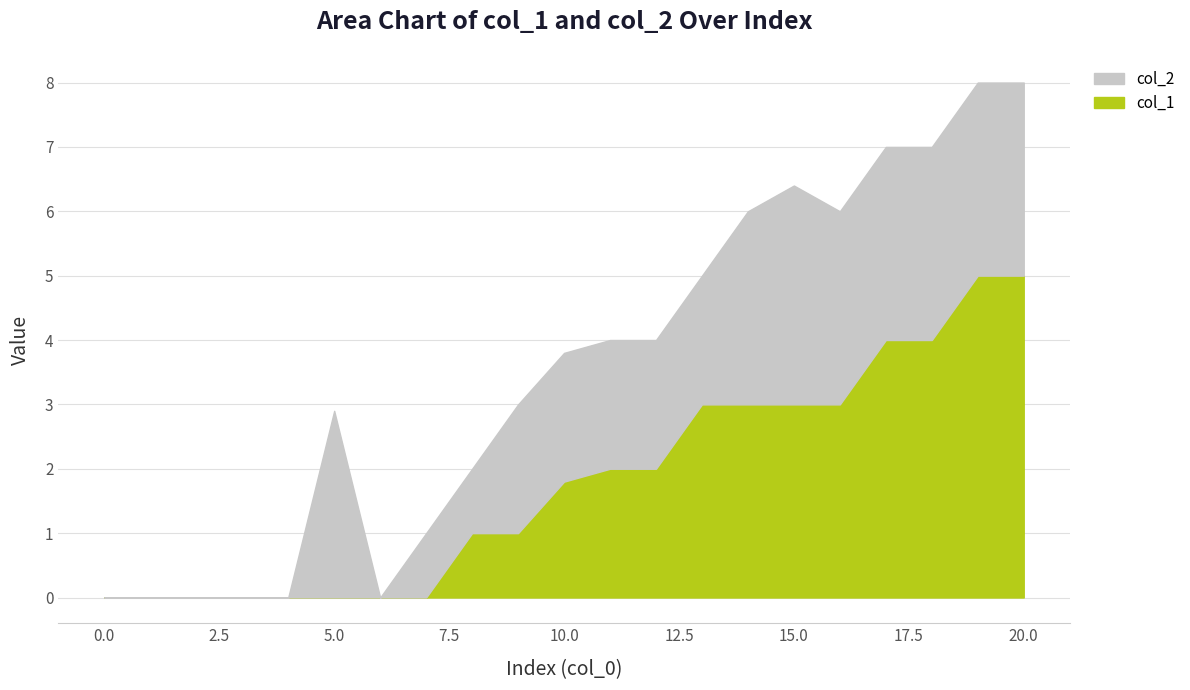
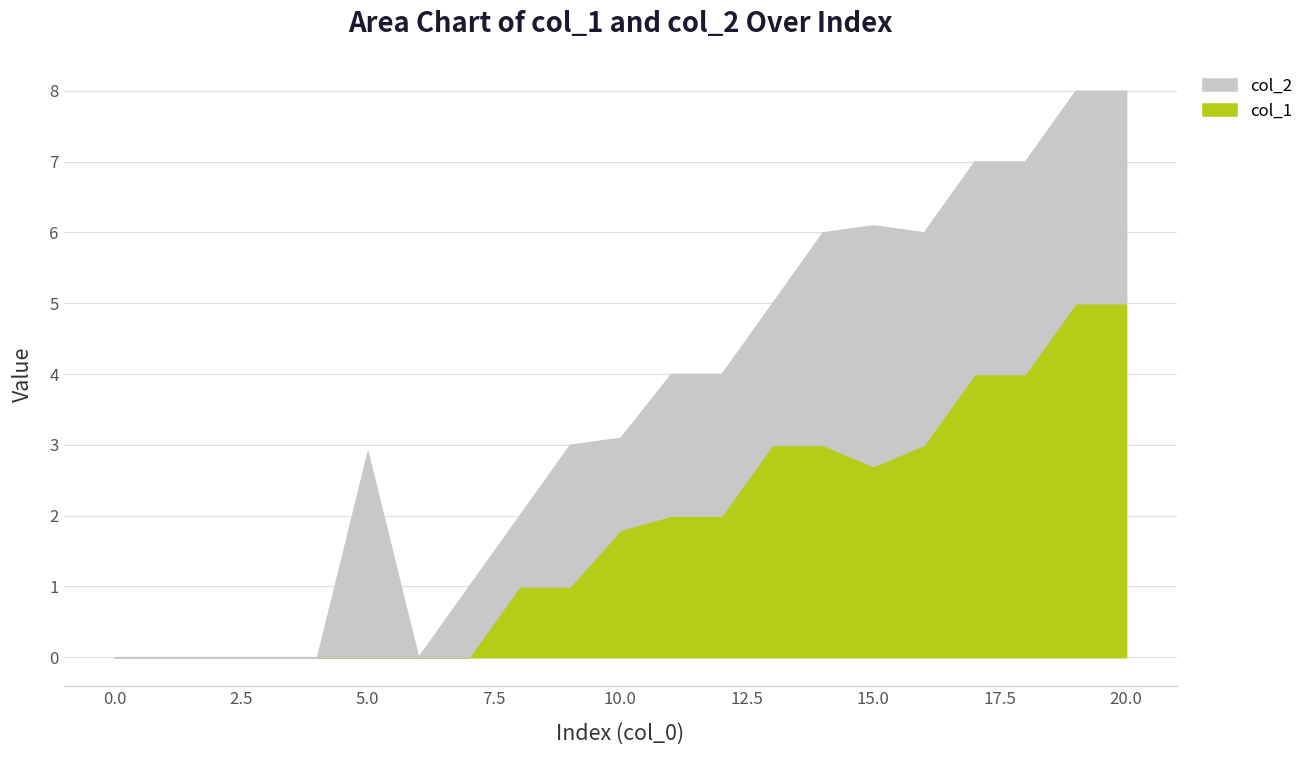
col_2, 10.0: 2.0 -> 1.3
col_1, 15.0: 3.0 -> 2.7
